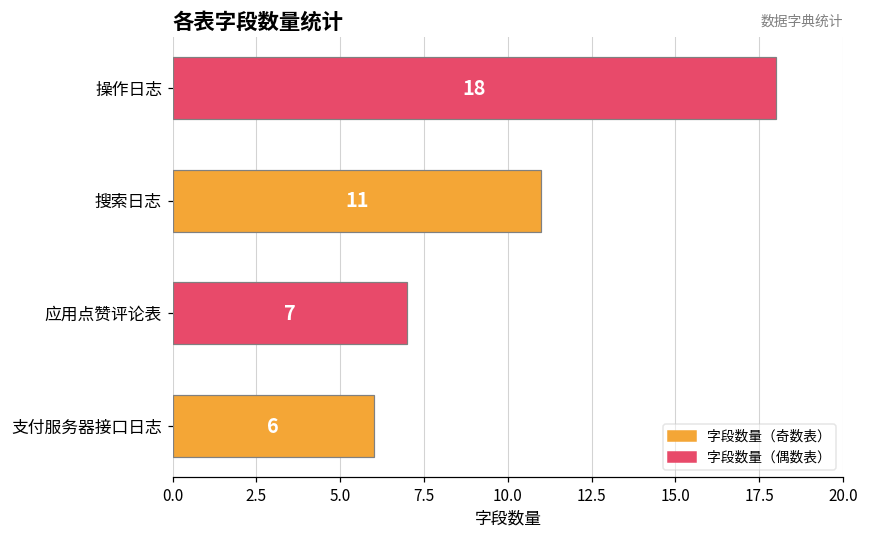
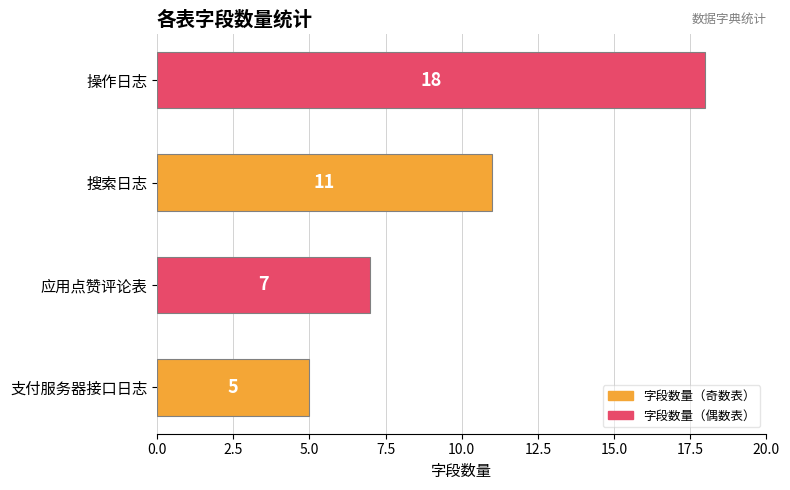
支付服务器接口日志: 6 -> 5
